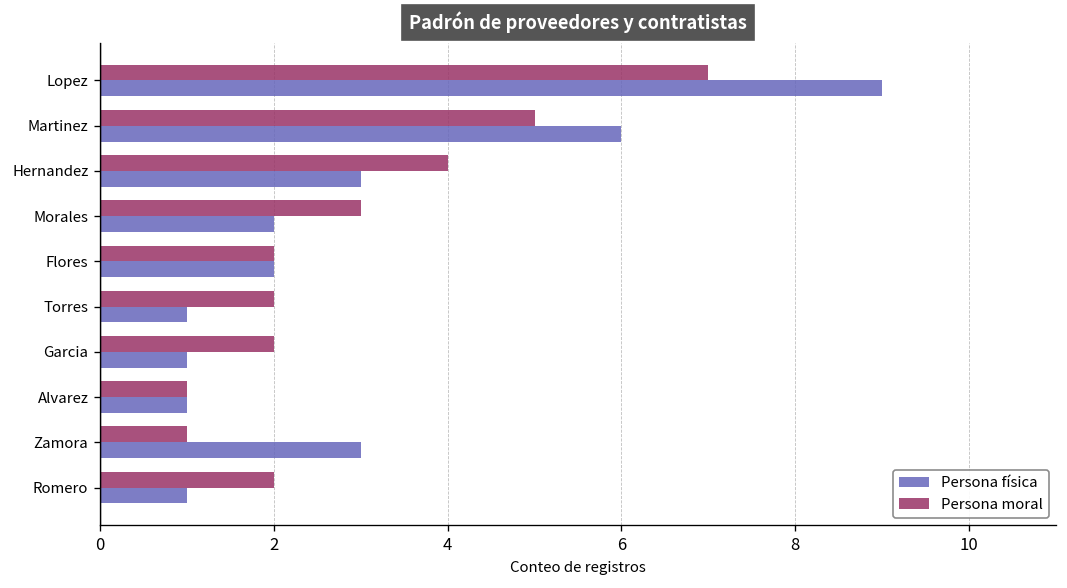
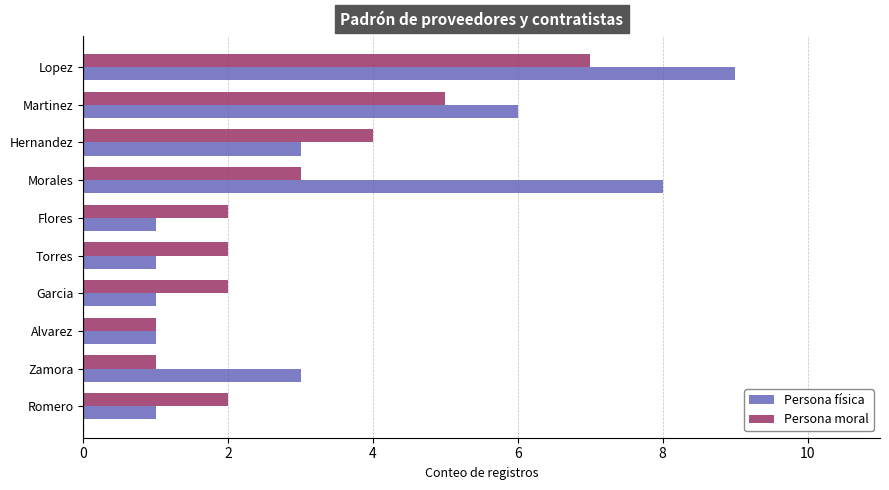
Persona física, Morales: 2 -> 8
Persona física, Flores: 2 -> 1
